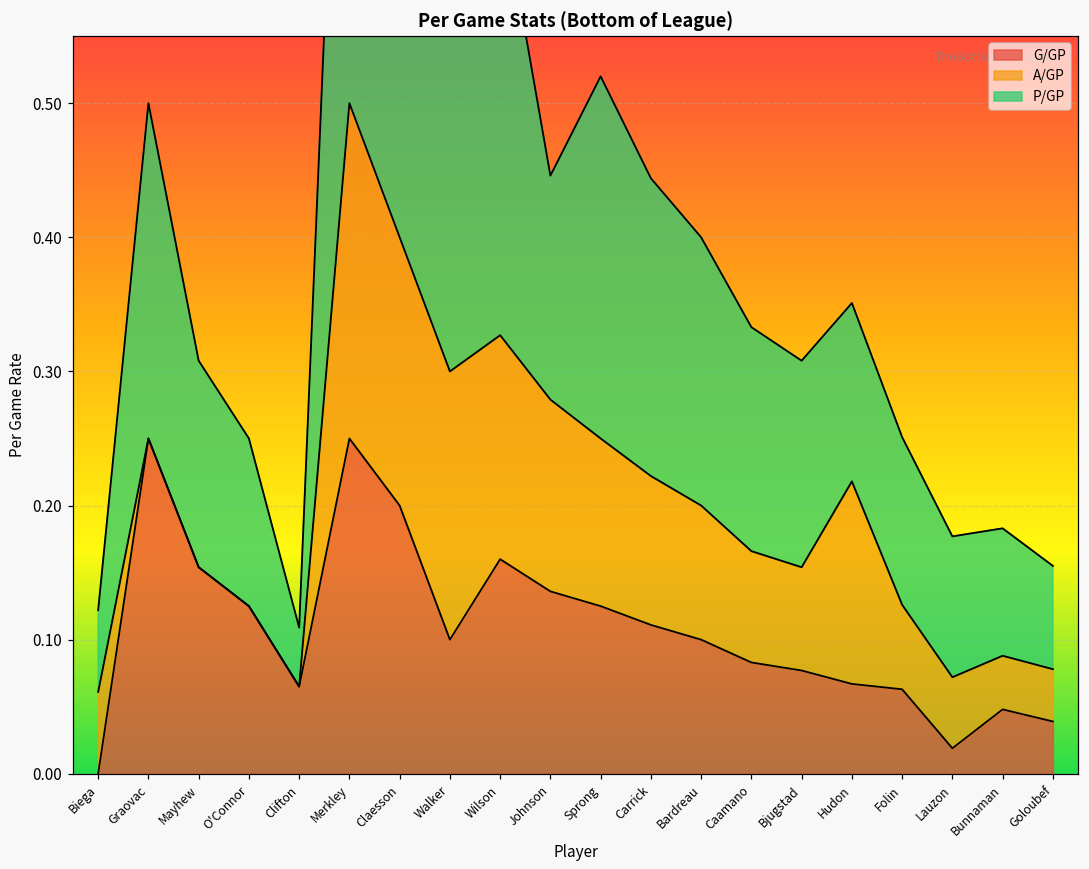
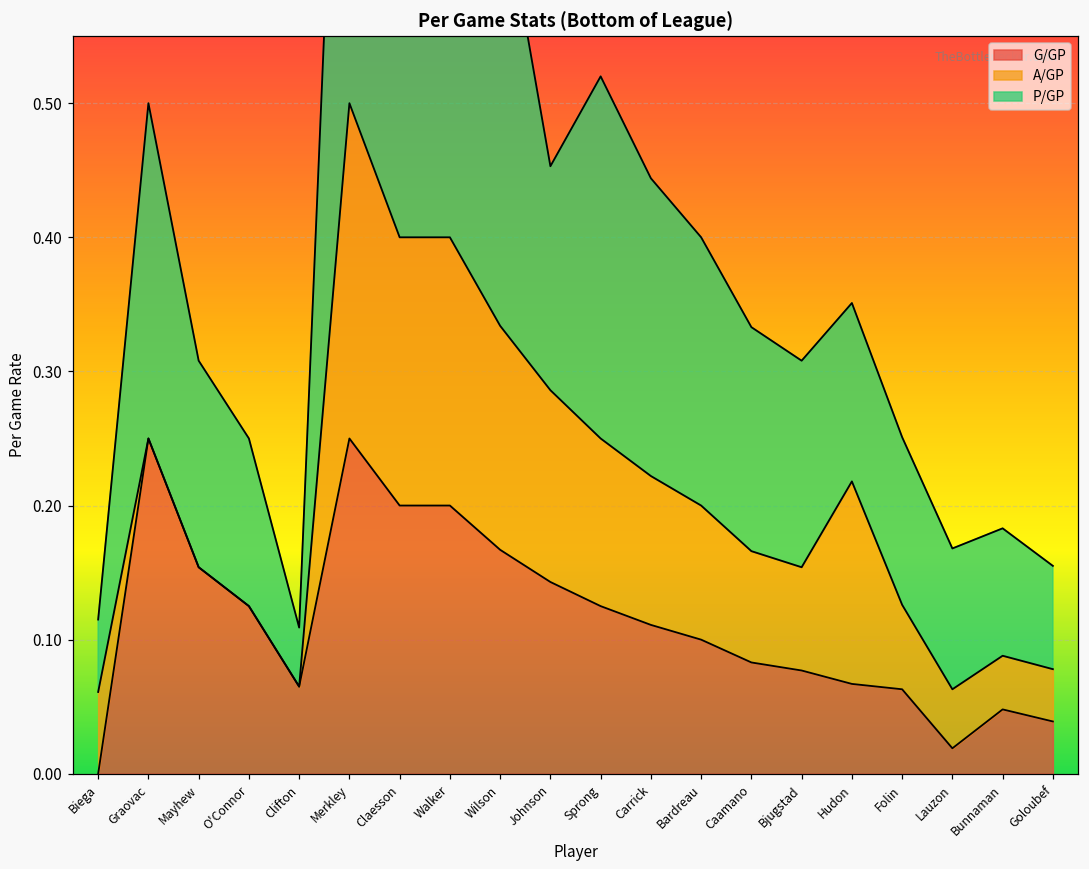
P/GP, Biega: 0.061 -> 0.054
G/GP, Walker: 0.1 -> 0.2
G/GP, Wilson: 0.160 -> 0.167
G/GP, Johnson: 0.136 -> 0.143
A/GP, Lauzon: 0.053 -> 0.044
